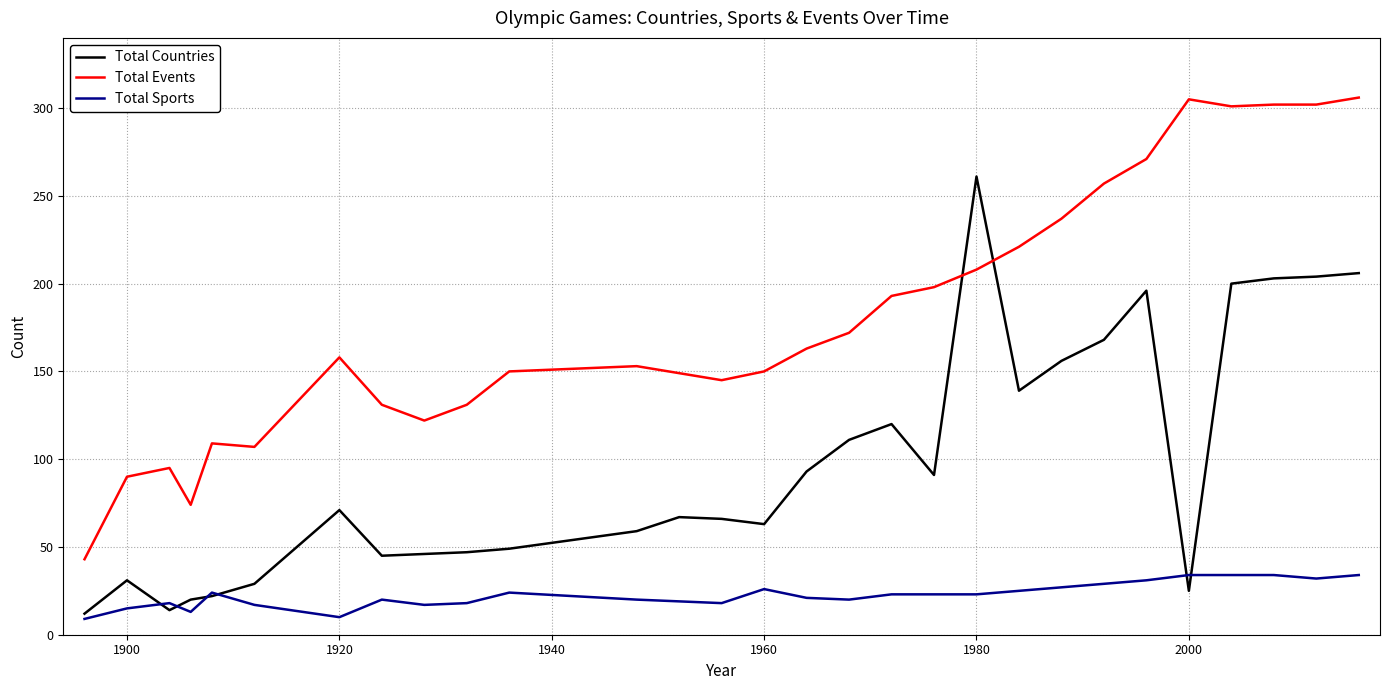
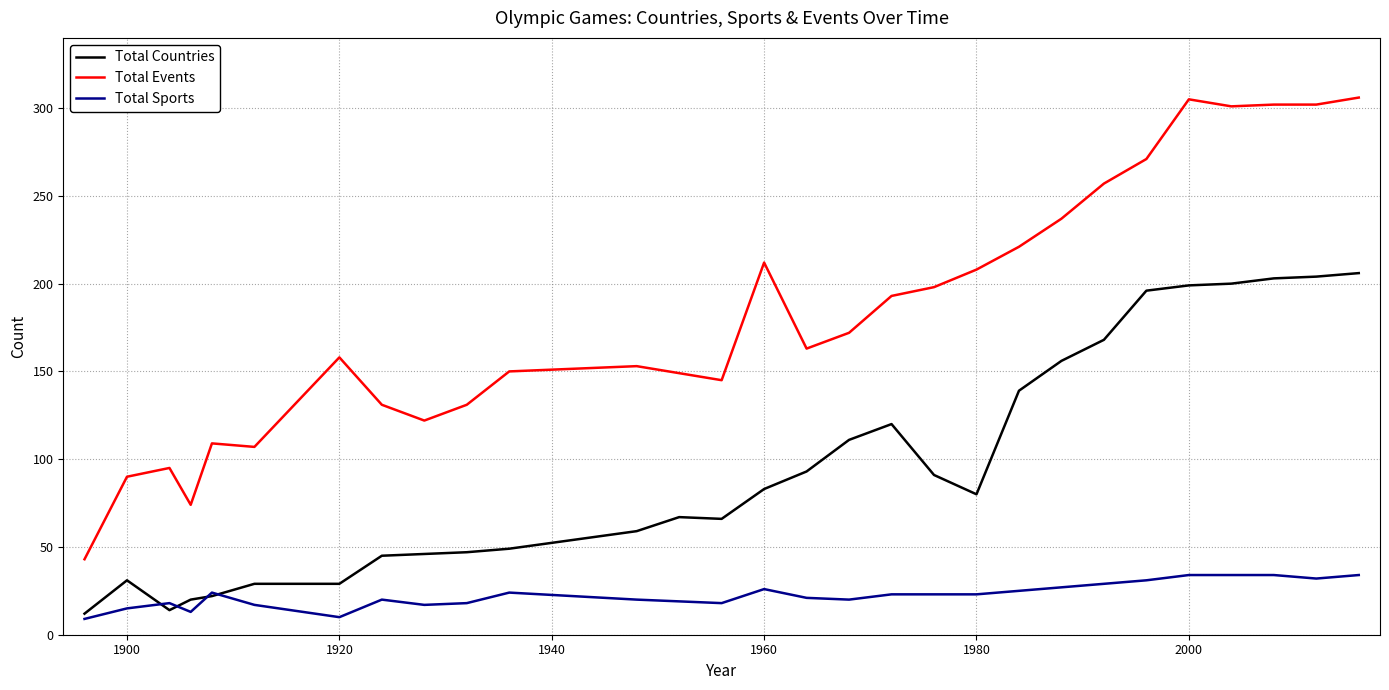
Total Countries, 1920: 71 -> 29
Total Countries, 1960: 63 -> 83
Total Events, 1960: 150 -> 212
Total Countries, 1980: 261 -> 80
Total Countries, 2000: 25 -> 199
